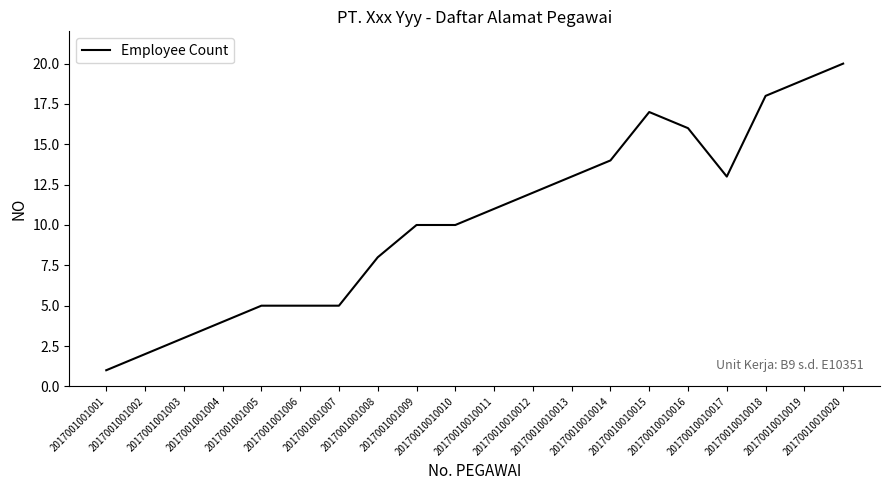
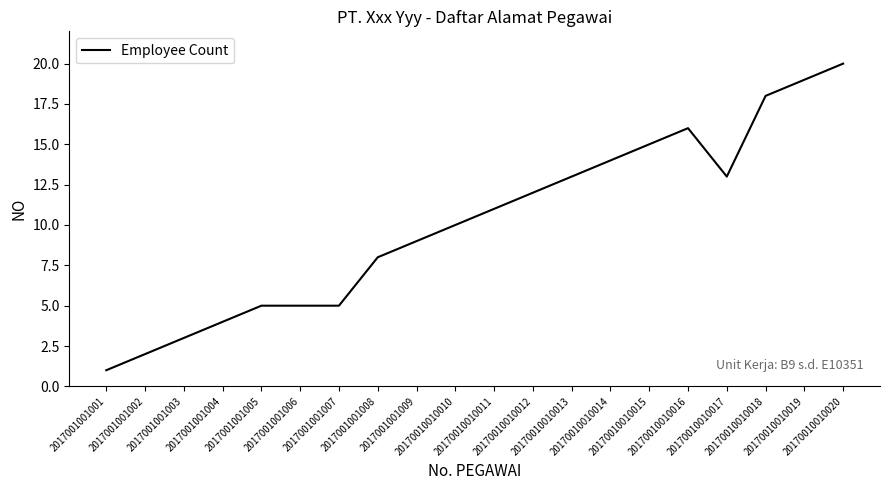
2017001001009: 10 -> 9
20170010010015: 17 -> 15
